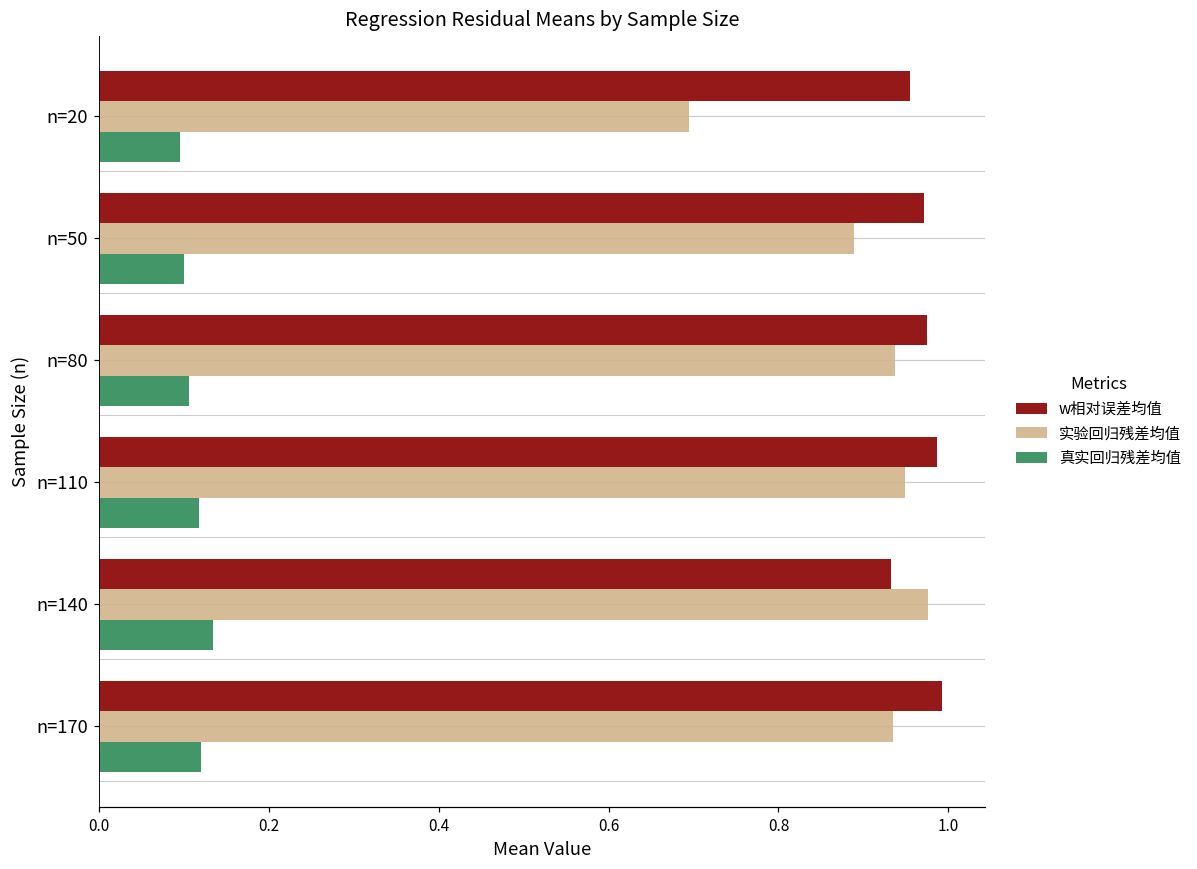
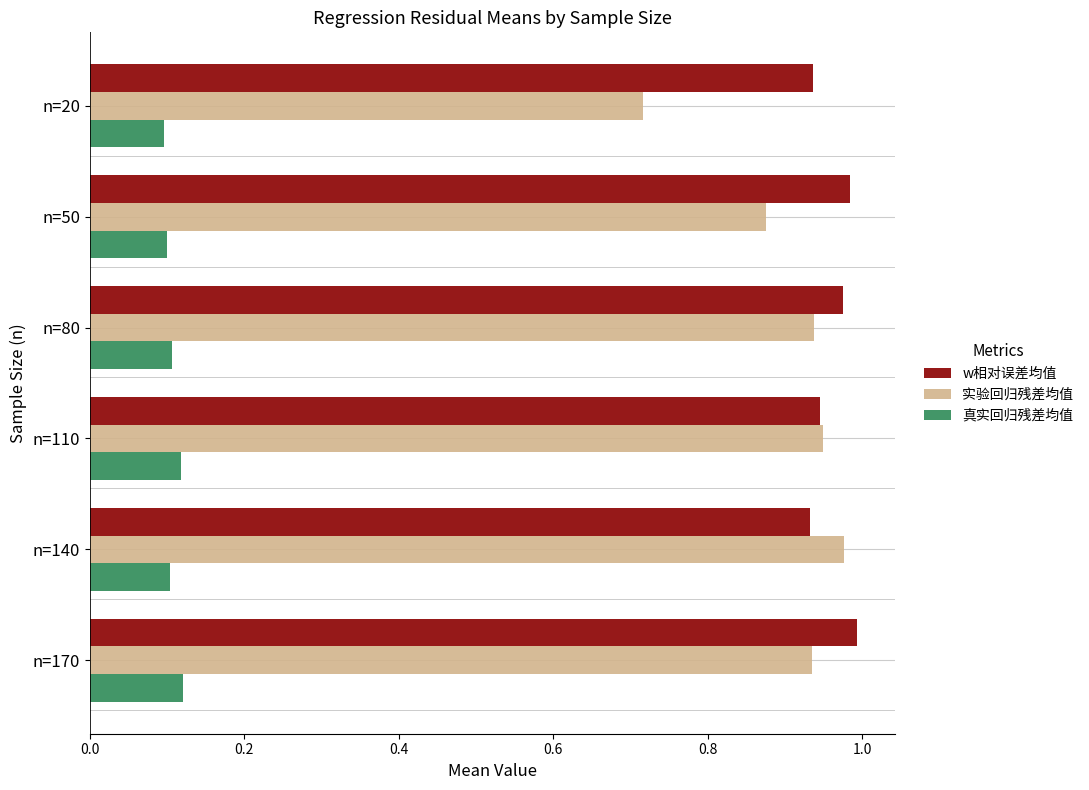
w相对误差均值, n=20: 0.95 -> 0.94
实验回归残差均值, n=20: 0.69 -> 0.72
w相对误差均值, n=50: 0.97 -> 0.98
实验回归残差均值, n=50: 0.89 -> 0.88
w相对误差均值, n=110: 0.99 -> 0.94
真实回归残差均值, n=140: 0.13 -> 0.10
